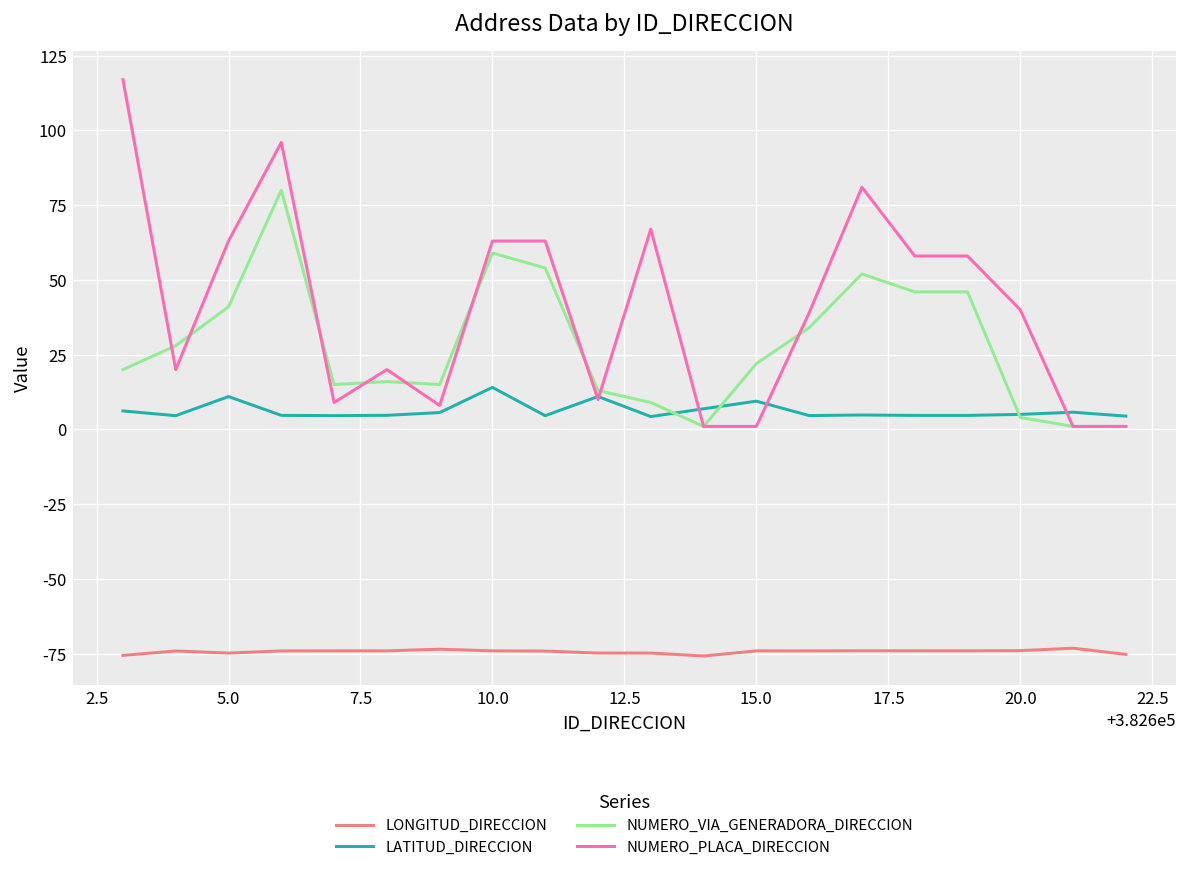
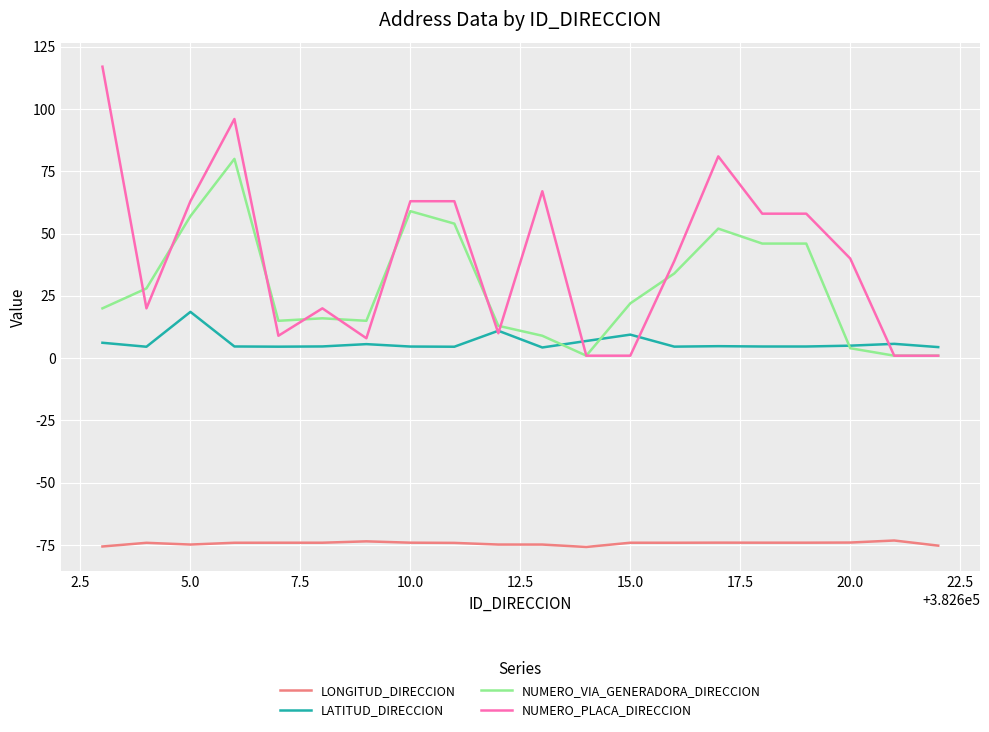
LATITUD_DIRECCION, 5.0: 11 -> 19
NUMERO_VIA_GENERADORA_DIRECCION, 5.0: 41 -> 57
LATITUD_DIRECCION, 10.0: 14 -> 5
